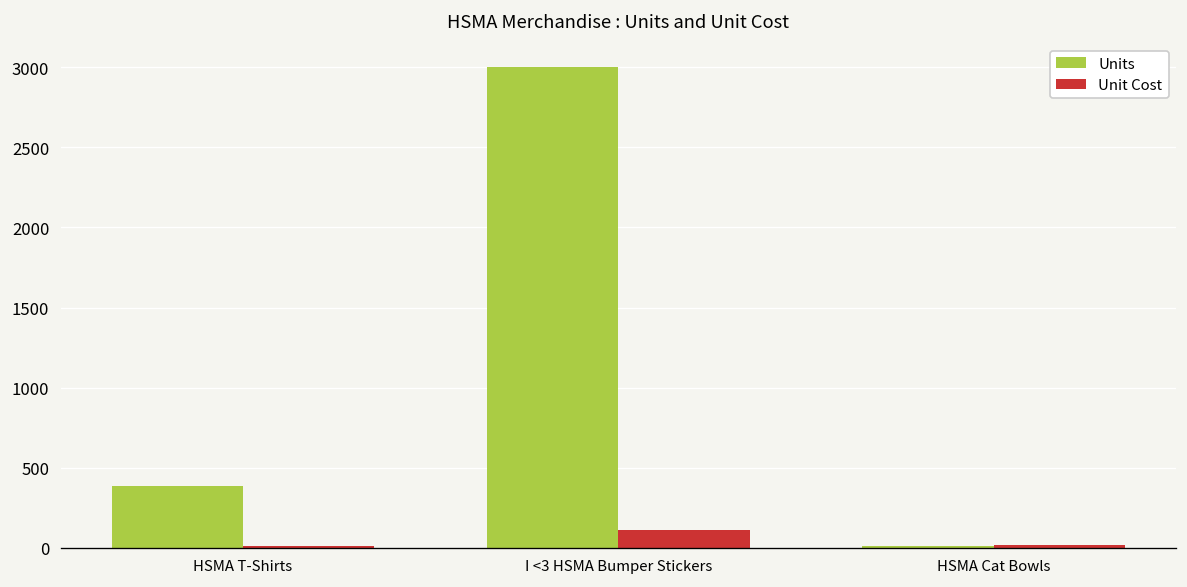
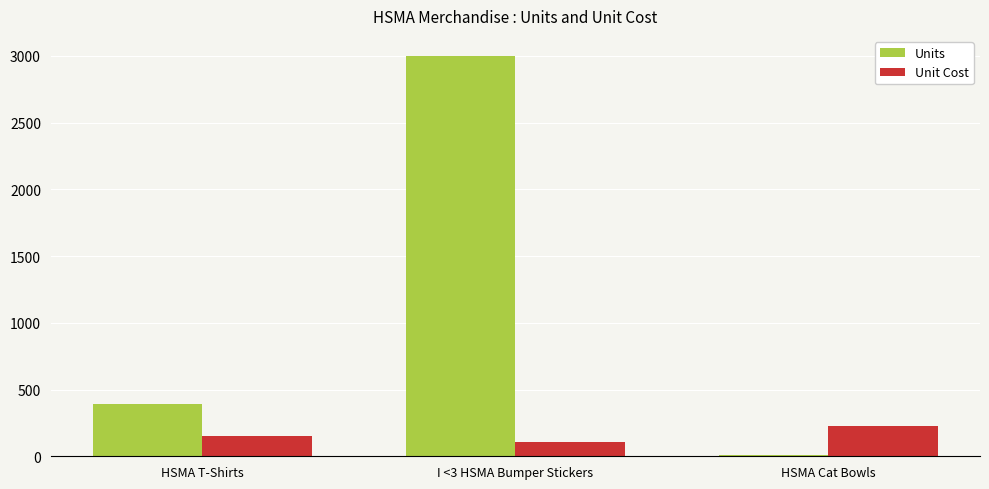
Unit Cost, HSMA T-Shirts: 10 -> 160
Unit Cost, HSMA Cat Bowls: 20 -> 220
